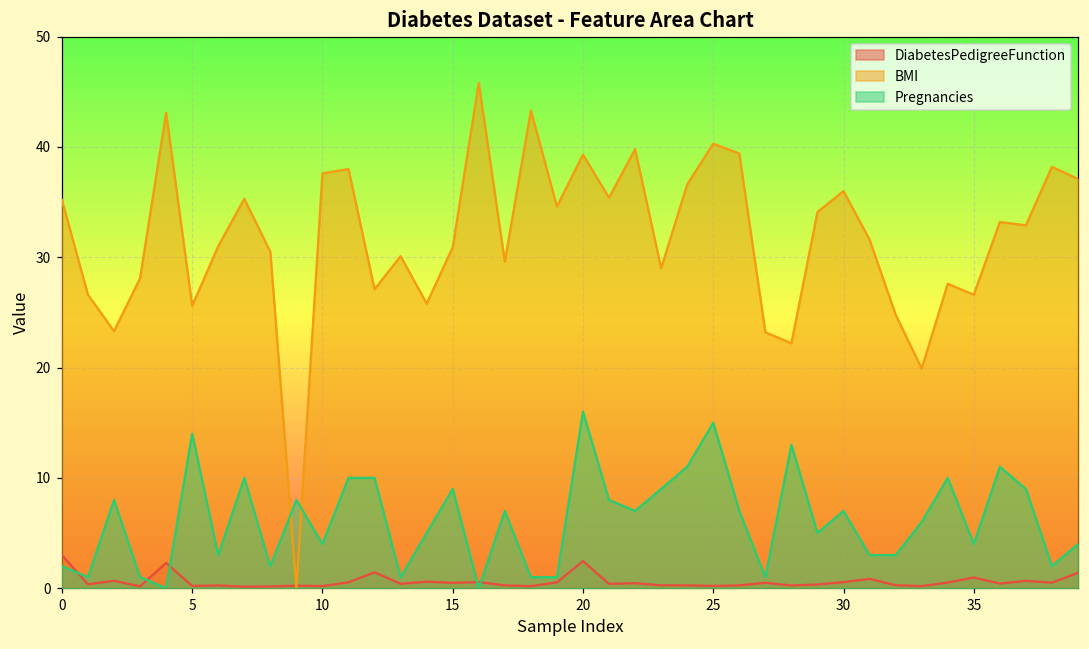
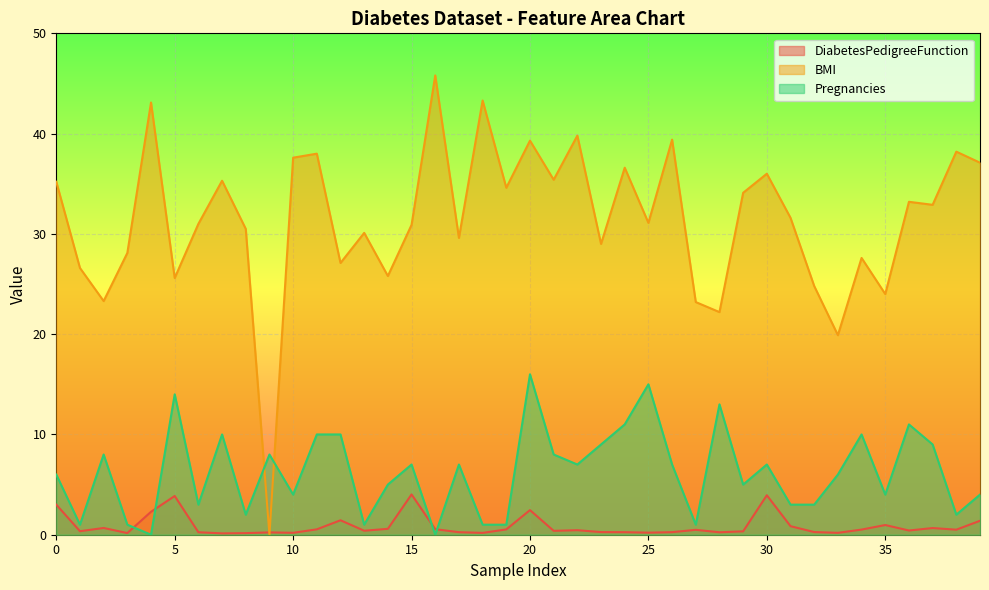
Pregnancies, 0: 2 -> 6
DiabetesPedigreeFunction, 5: 0.2 -> 3.9
DiabetesPedigreeFunction, 15: 0.5 -> 4.0
Pregnancies, 15: 9 -> 7
BMI, 25: 40.3 -> 31.1
DiabetesPedigreeFunction, 30: 0.5 -> 3.9
BMI, 35: 26.6 -> 24.0
